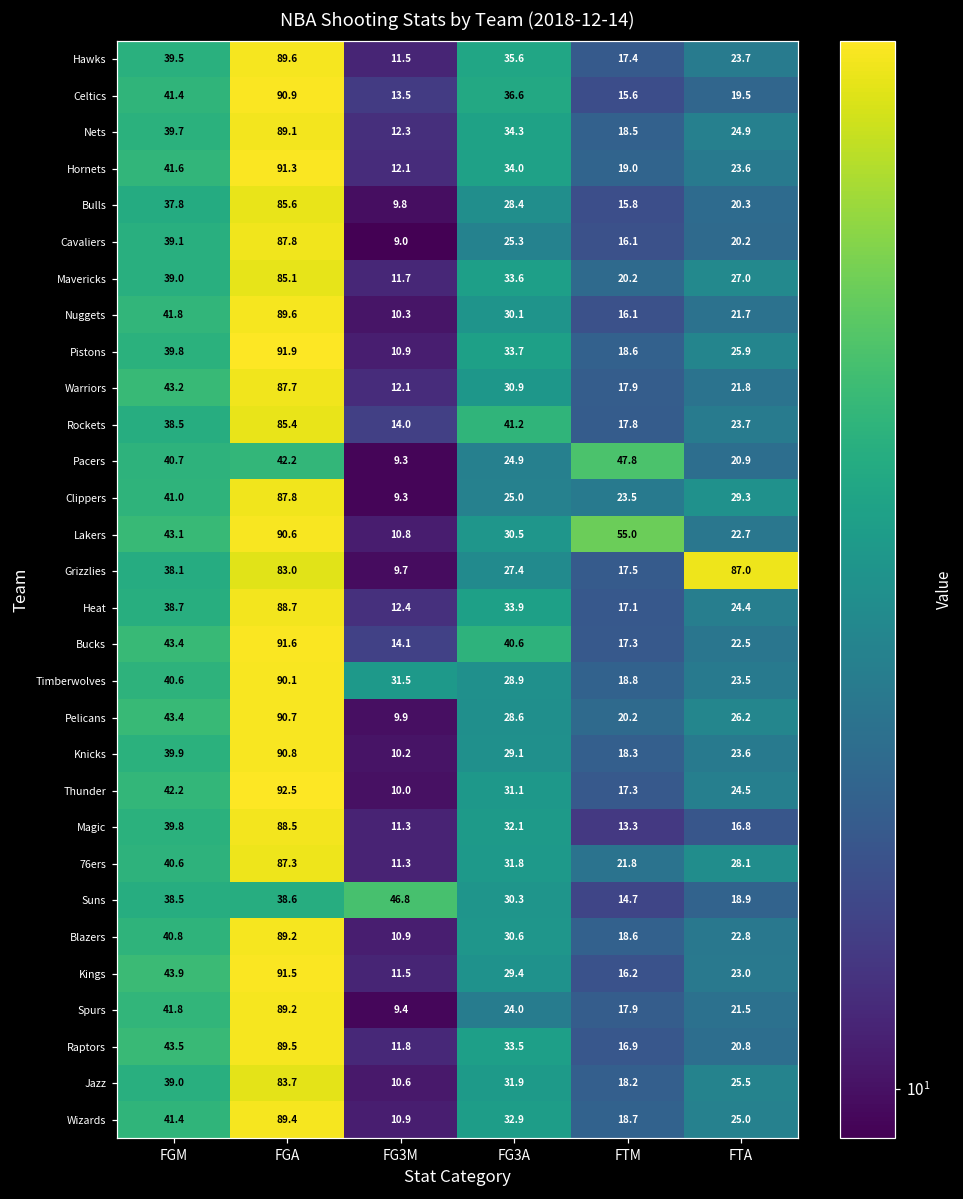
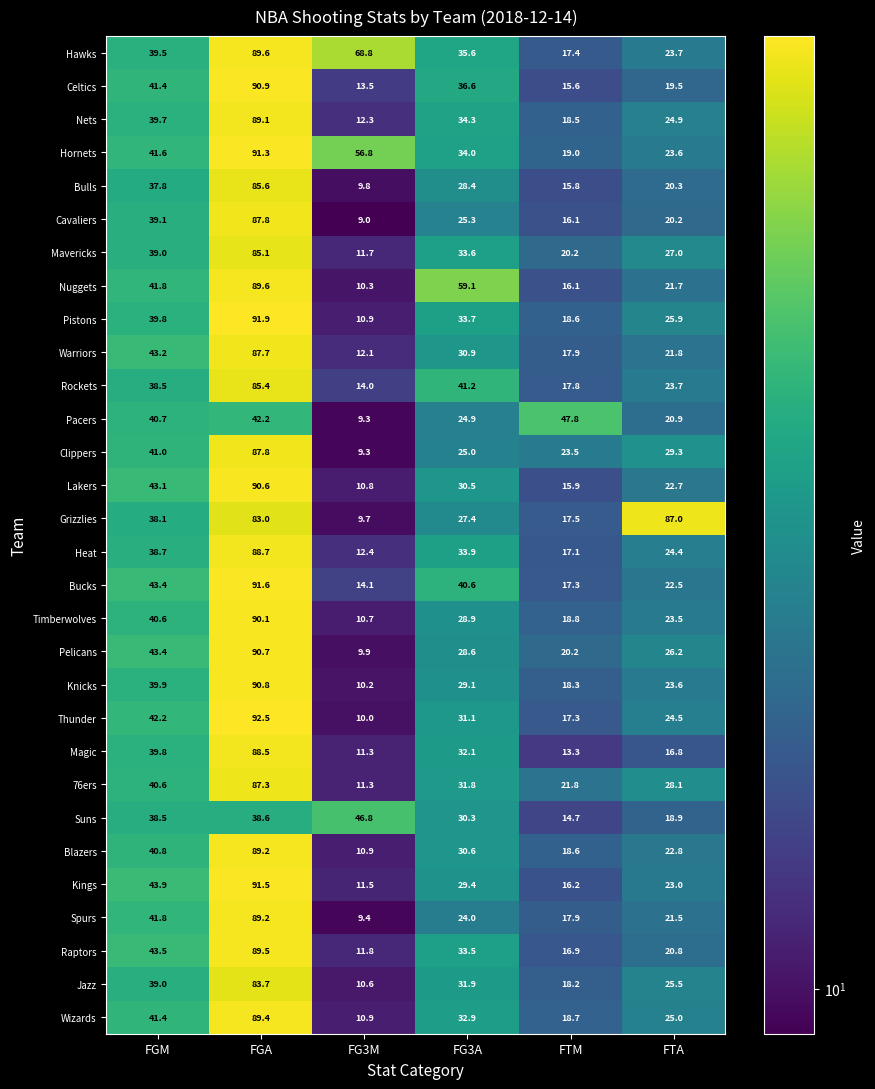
Hawks, FG3M: 11.5 -> 68.8
Hornets, FG3M: 12.1 -> 56.8
Nuggets, FG3A: 30.1 -> 59.1
Lakers, FTM: 55.0 -> 15.9
Timberwolves, FG3M: 31.5 -> 10.7
